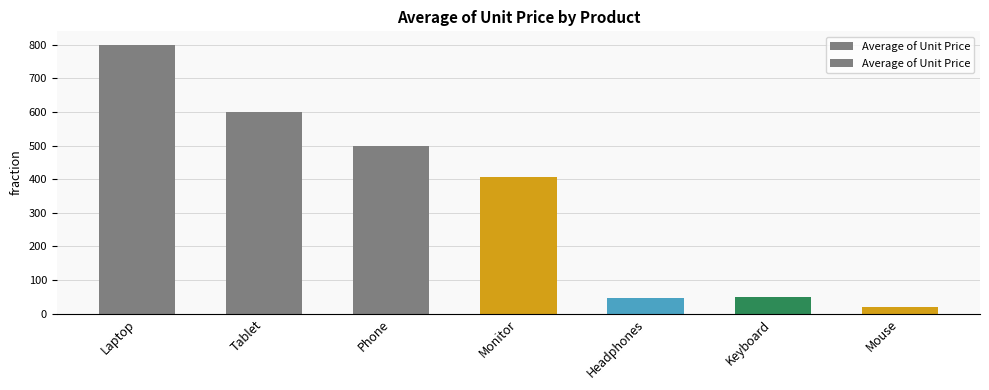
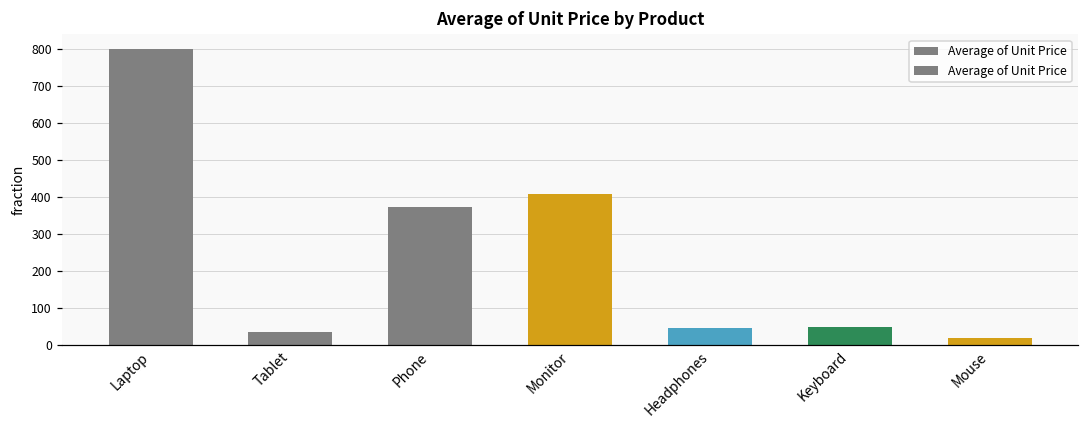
Tablet: 600 -> 40
Phone: 500 -> 370
